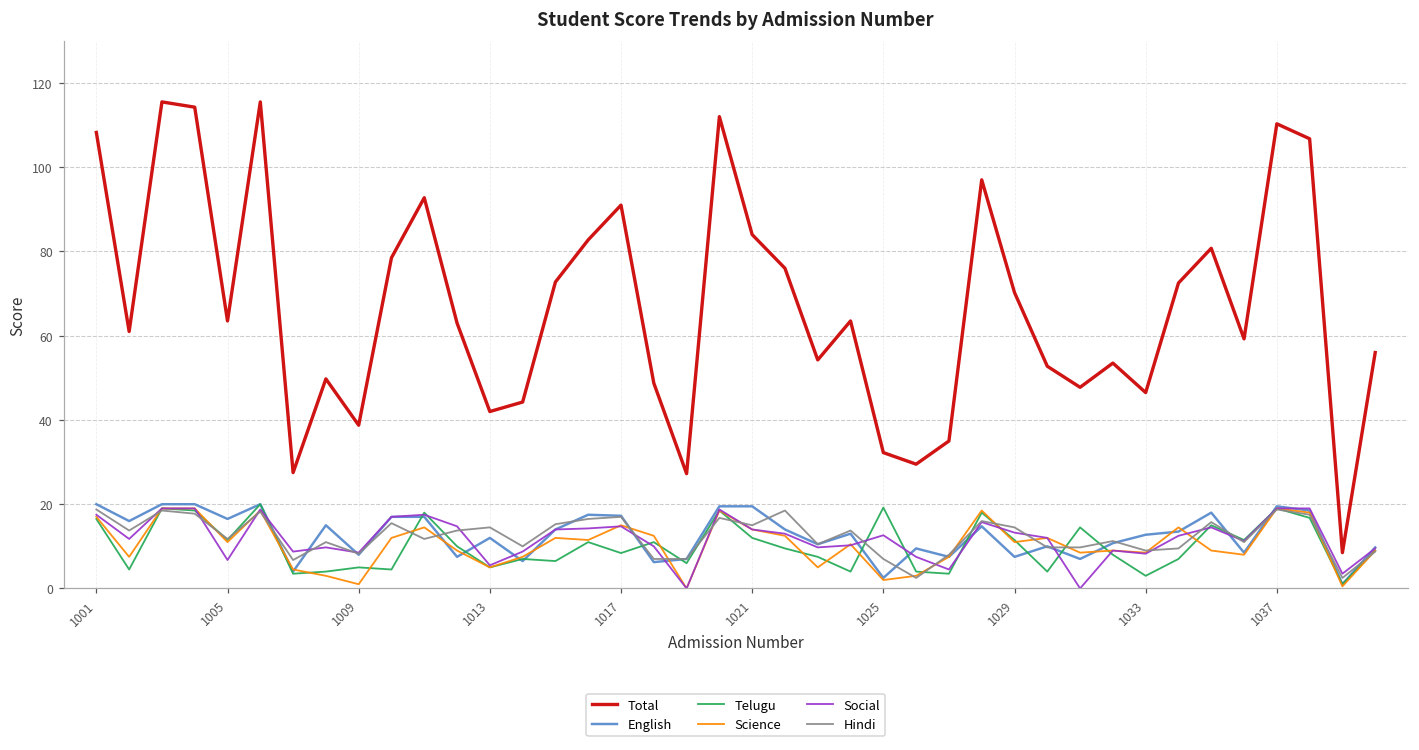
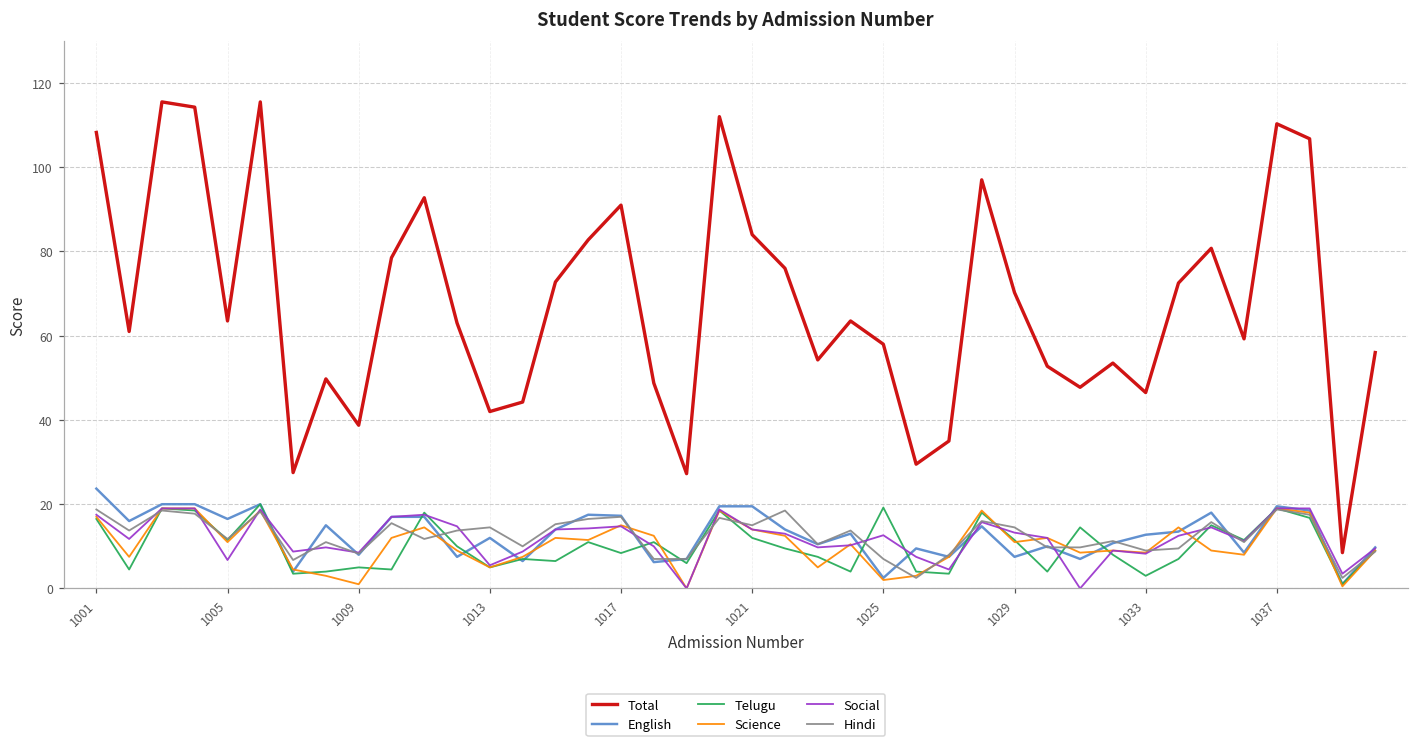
English, 1001: 20 -> 24
Total, 1025: 32 -> 58
